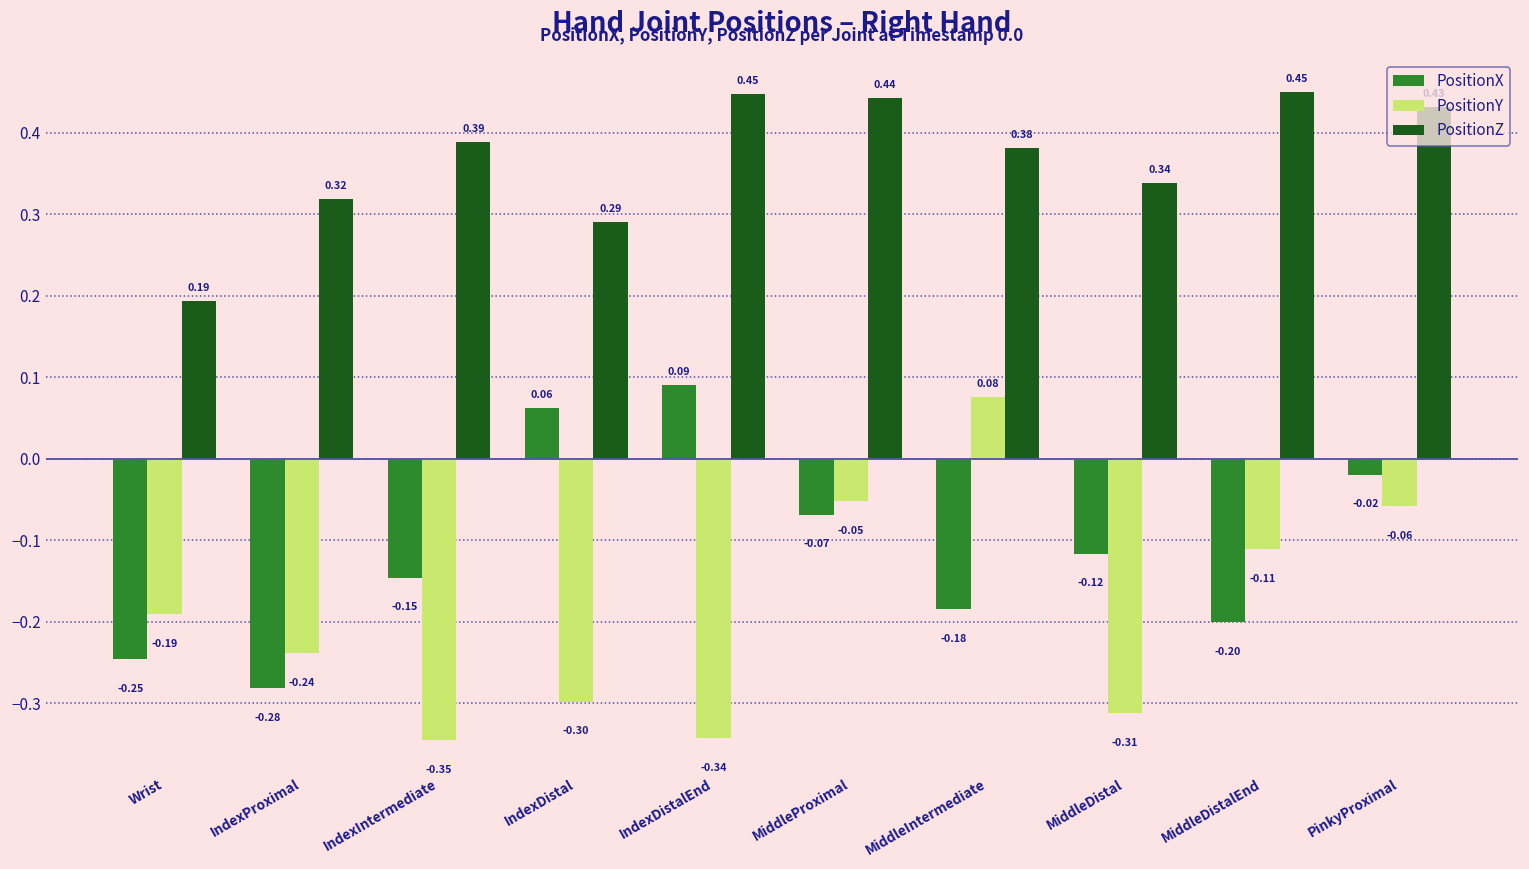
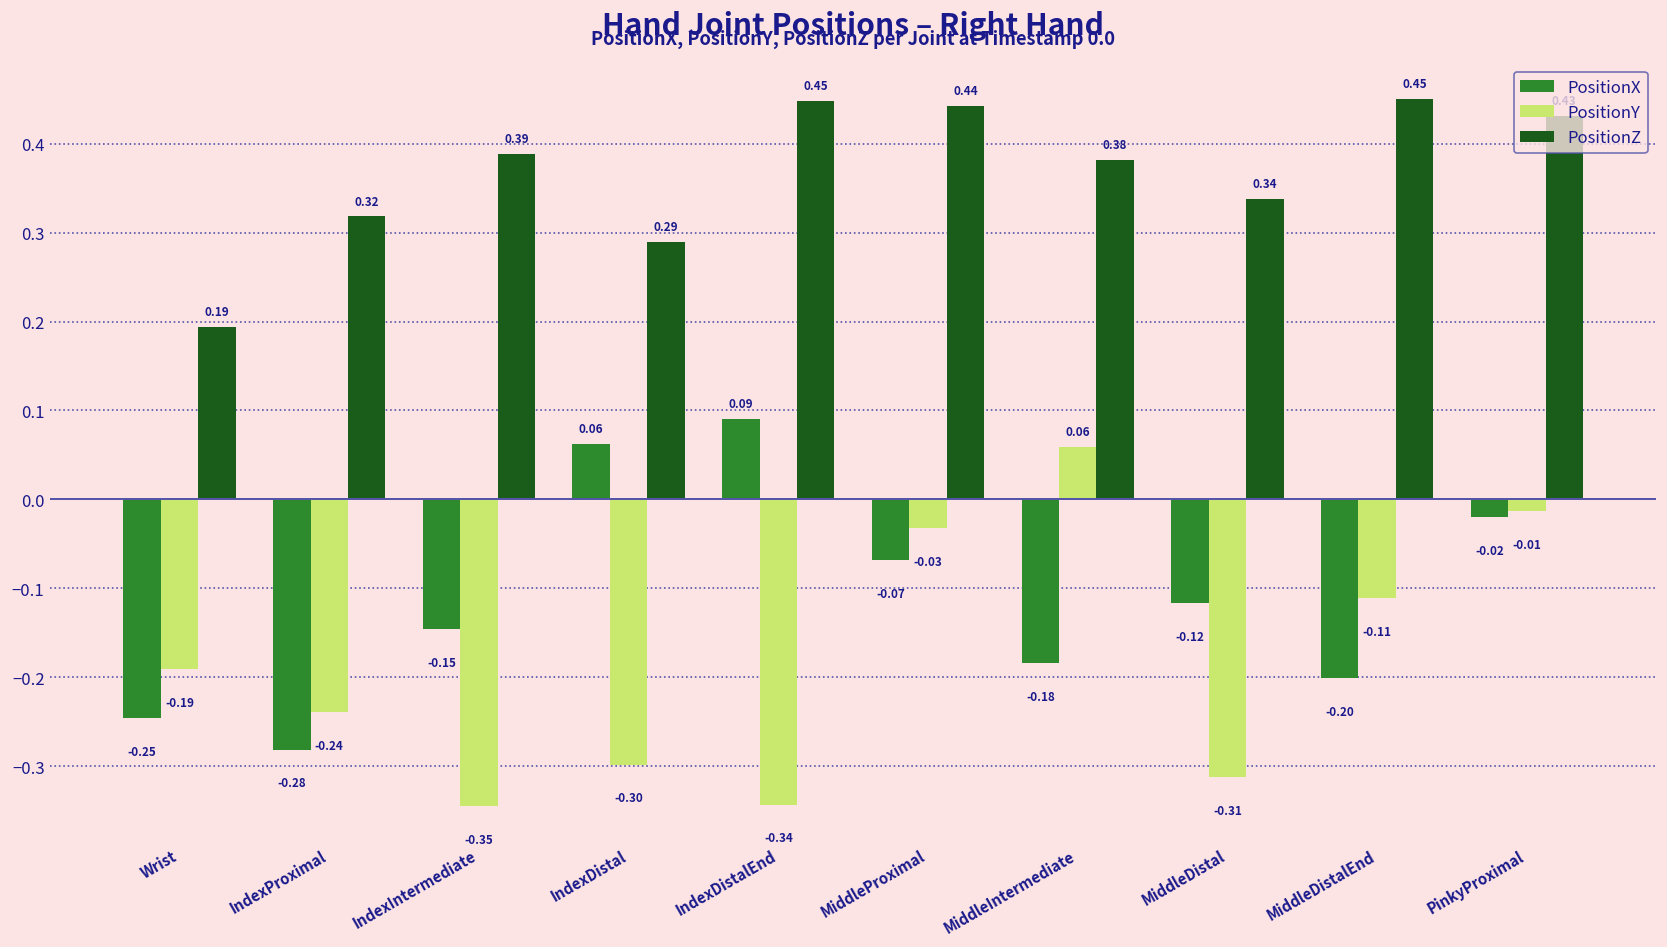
PositionY, MiddleProximal: -0.05 -> -0.03
PositionY, MiddleIntermediate: 0.08 -> 0.06
PositionY, PinkyProximal: -0.06 -> -0.01
